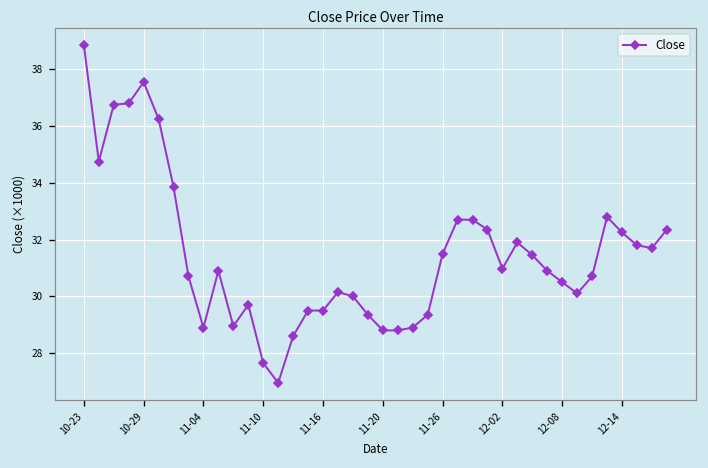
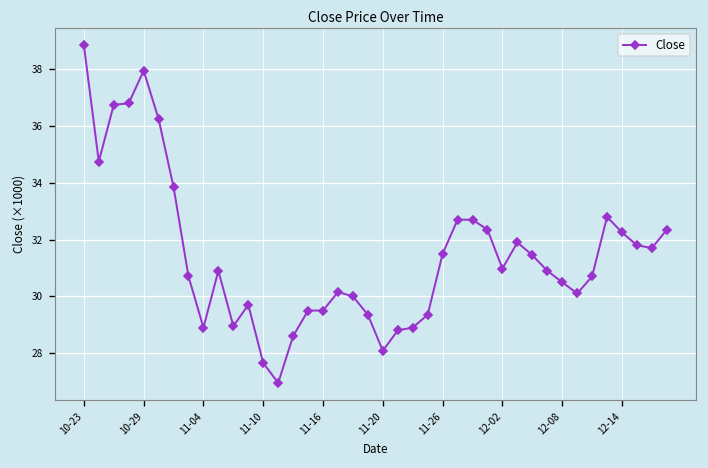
10-29: 37.6 -> 38.0
11-20: 28.8 -> 28.1
